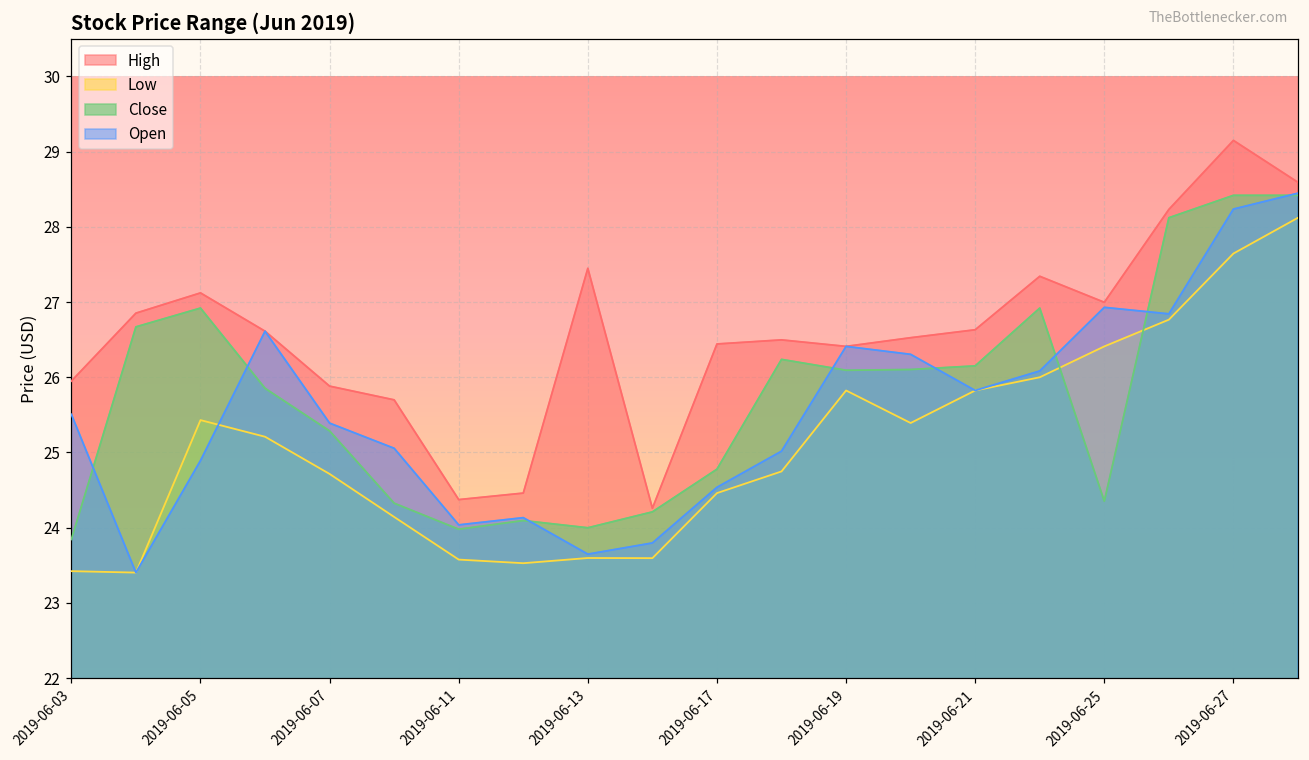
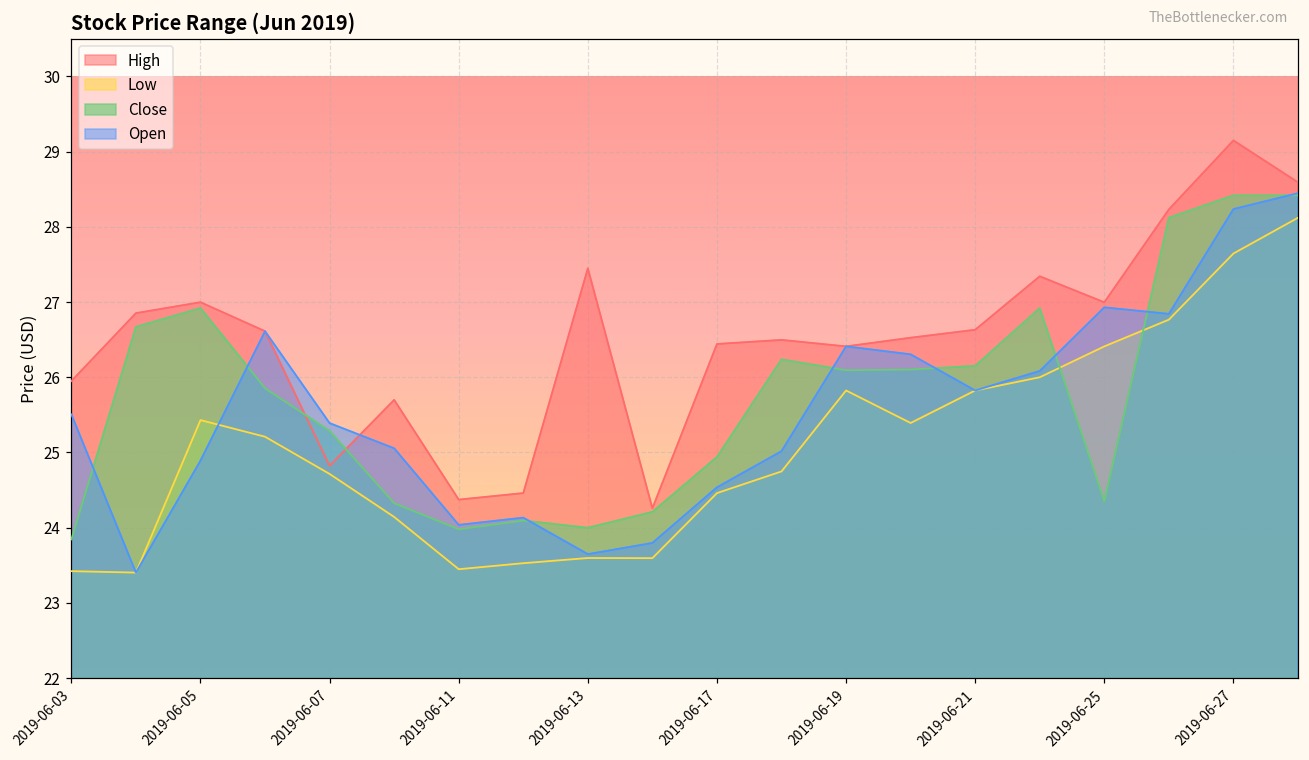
High, 2019-06-05: 27.1 -> 27.0
High, 2019-06-07: 25.9 -> 24.8
Low, 2019-06-11: 23.6 -> 23.4
Close, 2019-06-17: 24.8 -> 24.9
